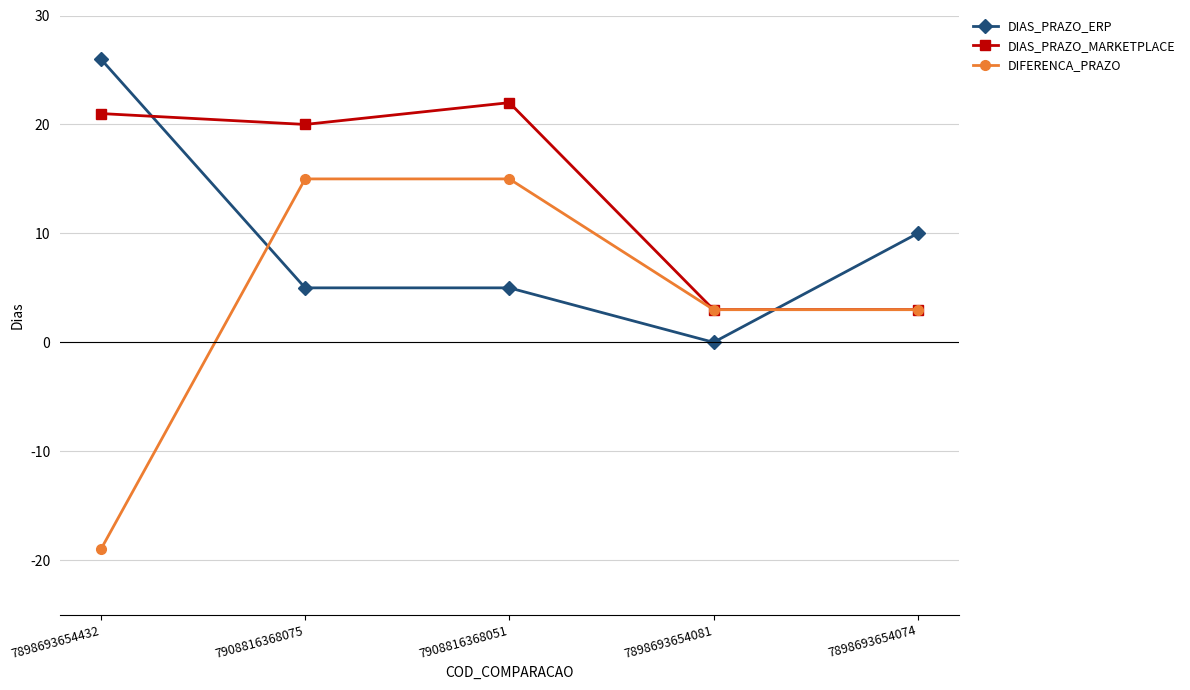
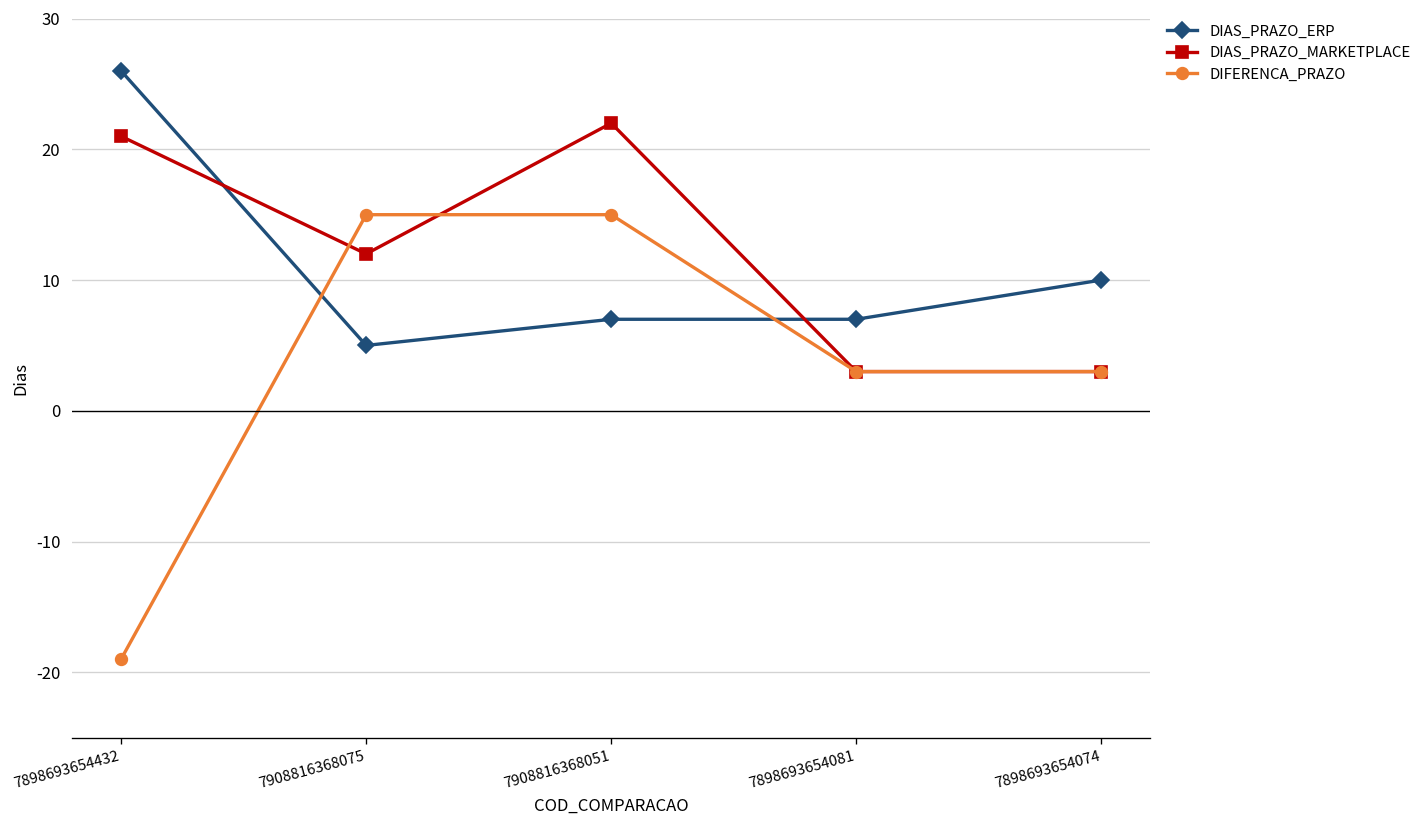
DIAS_PRAZO_MARKETPLACE, 7908816368075: 20 -> 12
DIAS_PRAZO_ERP, 7908816368051: 5 -> 7
DIAS_PRAZO_ERP, 7898693654081: 0 -> 7
